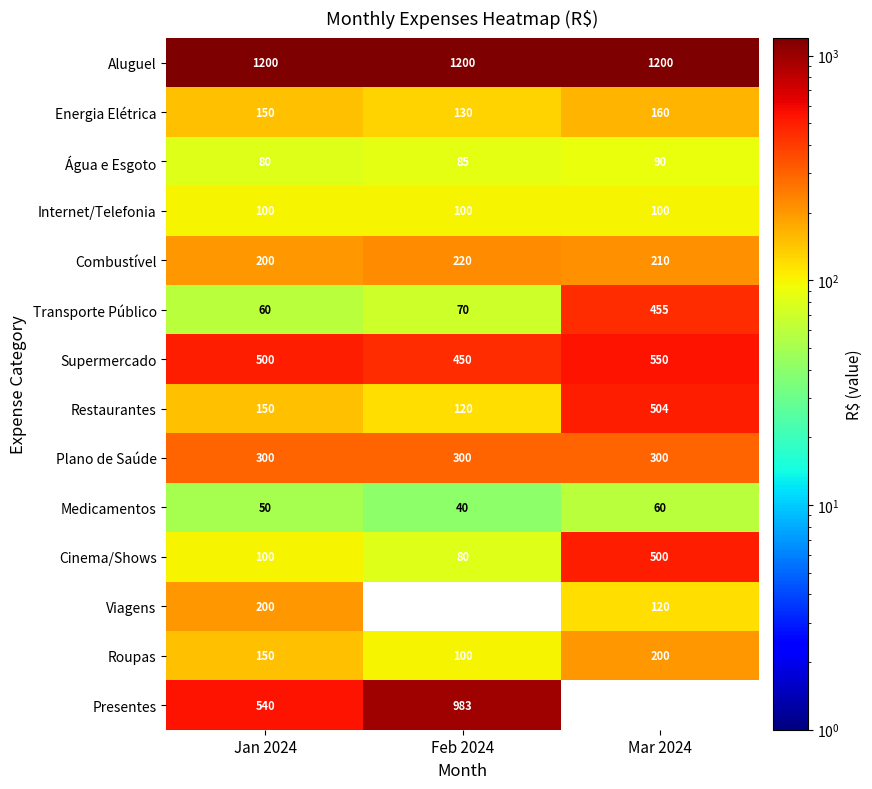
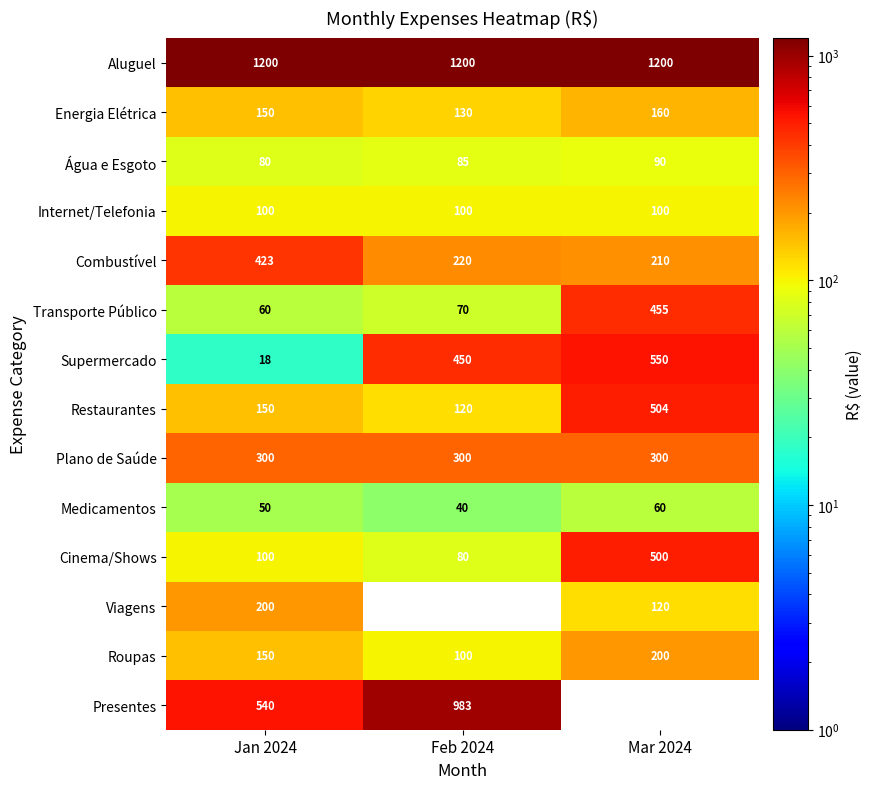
Combustível, Jan 2024: 200 -> 423
Supermercado, Jan 2024: 500 -> 18
